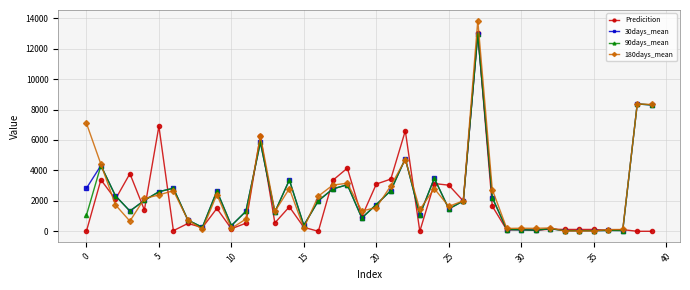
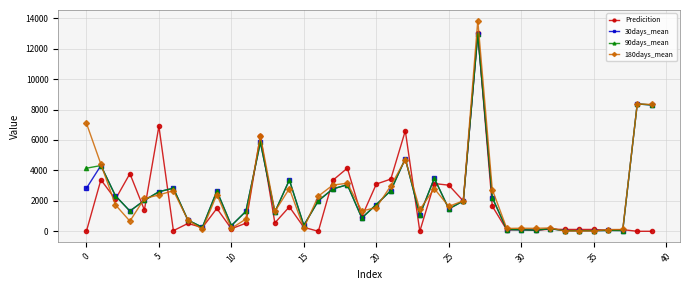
90days_mean, 0: 1100 -> 4100
